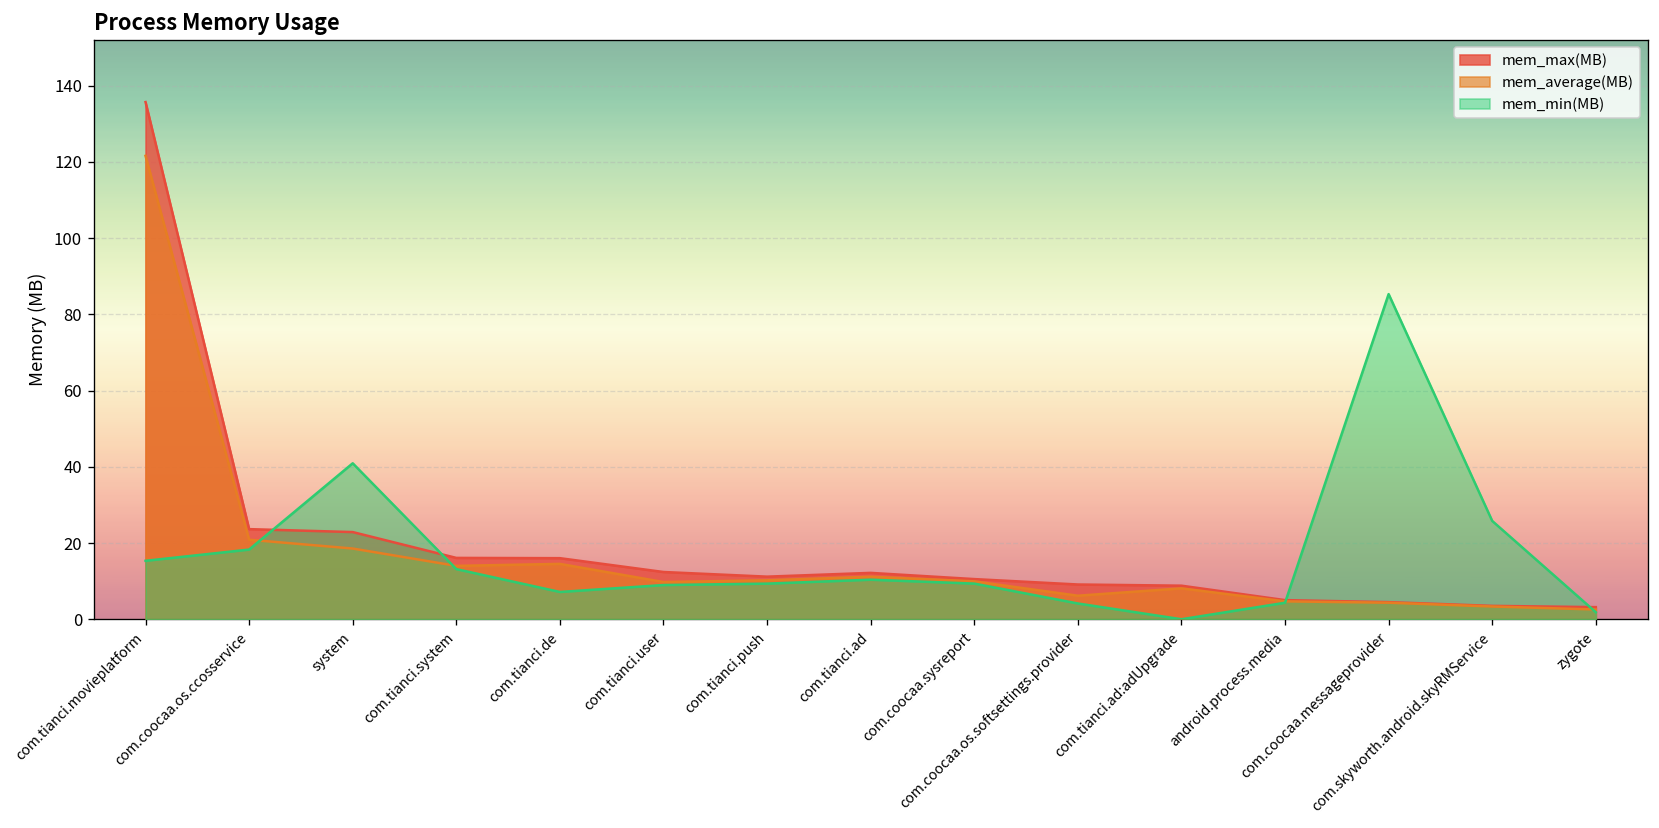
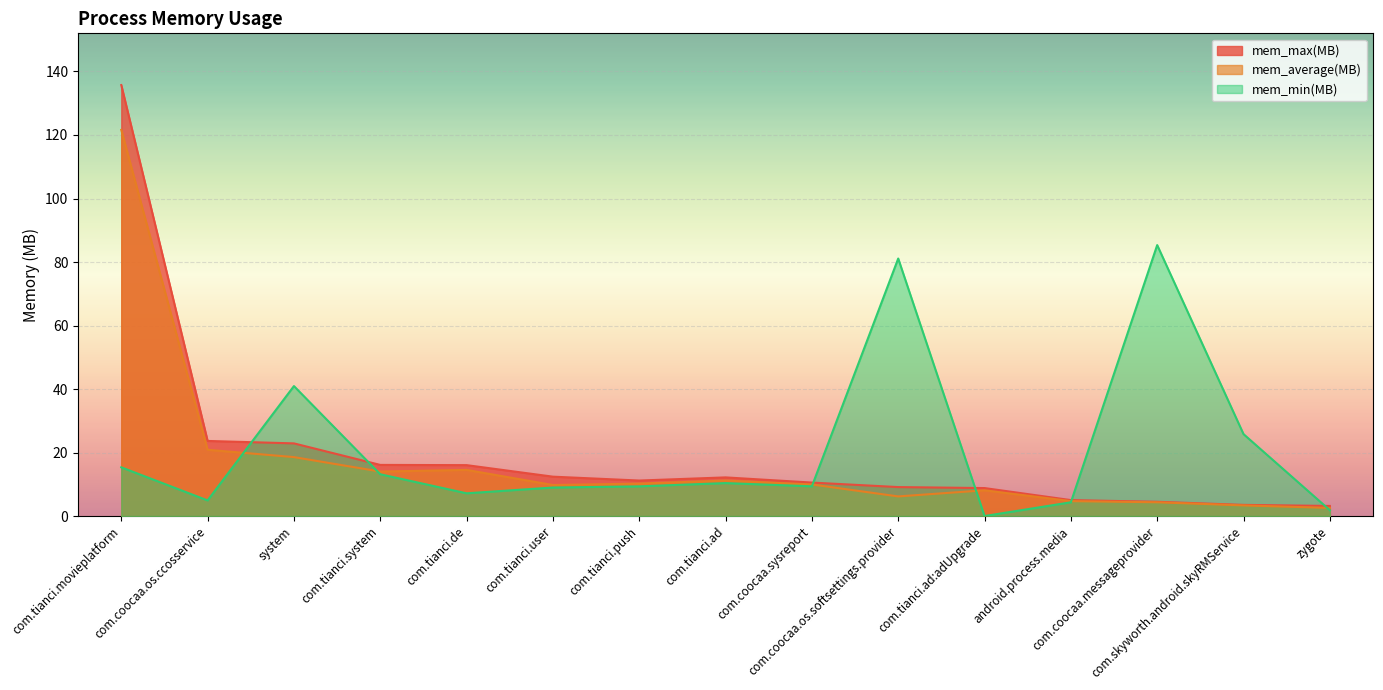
mem_min(MB), com.coocaa.os.ccosservice: 18 -> 5
mem_min(MB), com.coocaa.os.softsettings.provider: 4 -> 81
